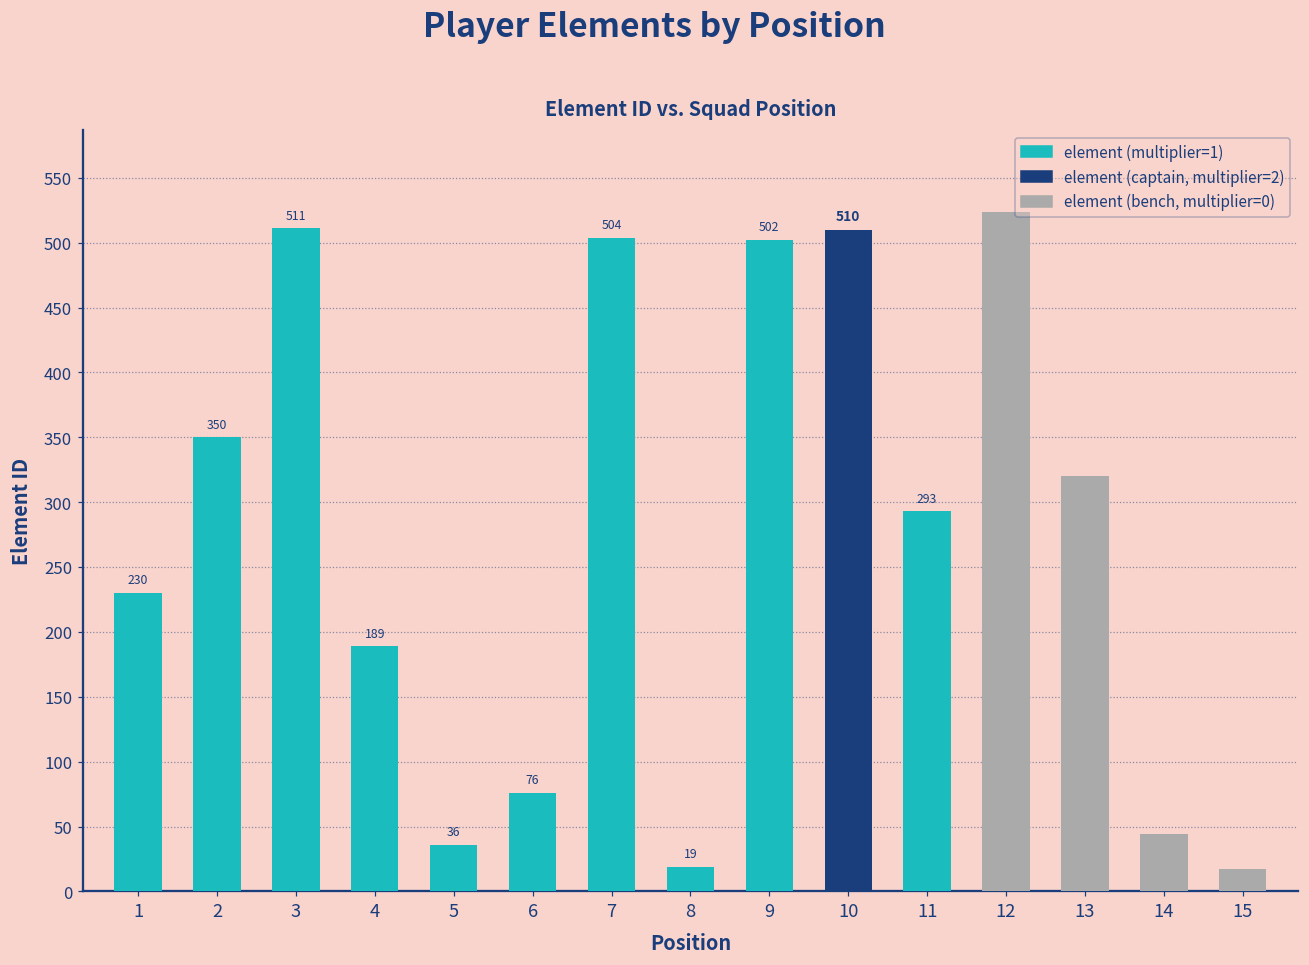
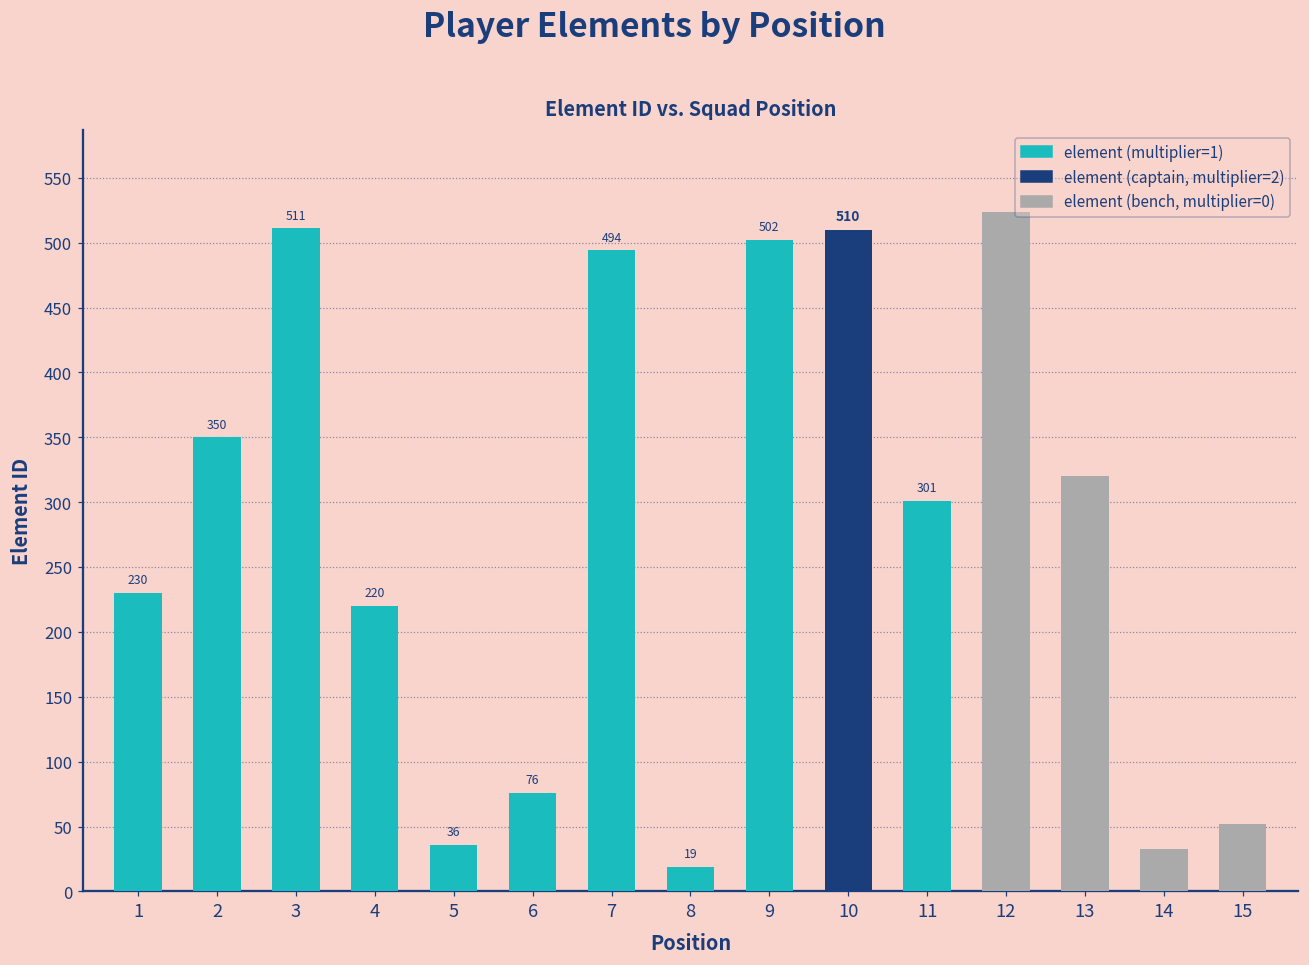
4: 189 -> 220
7: 504 -> 494
11: 293 -> 301
14: 44 -> 33
15: 17 -> 52
